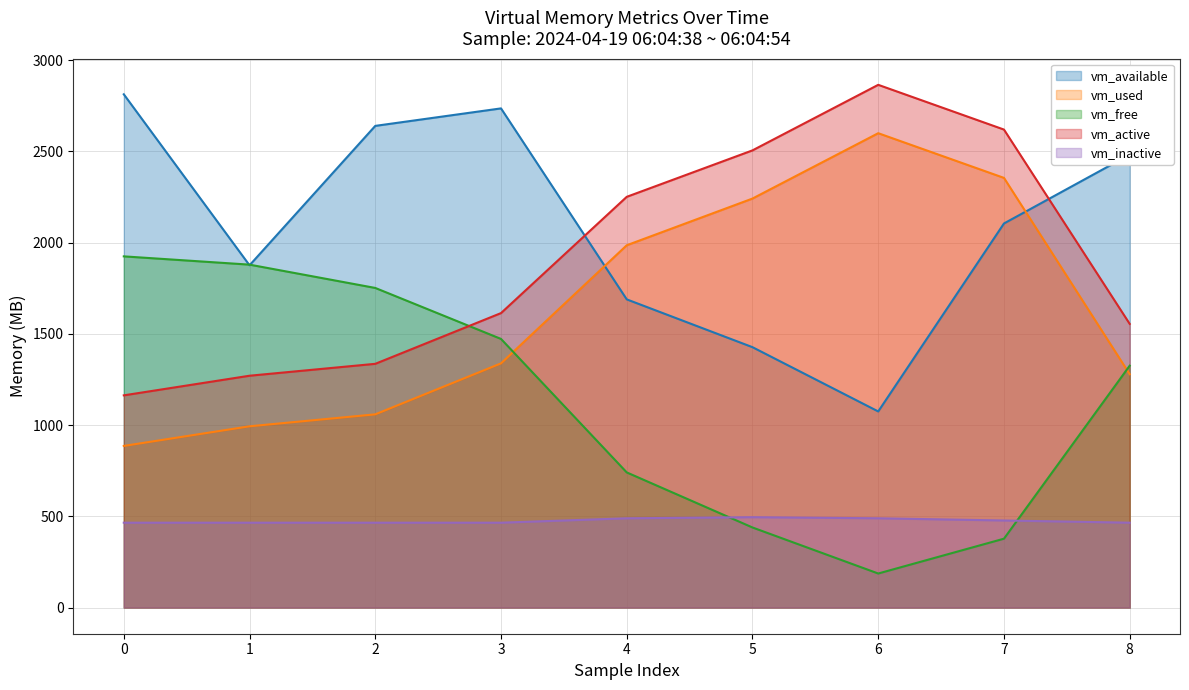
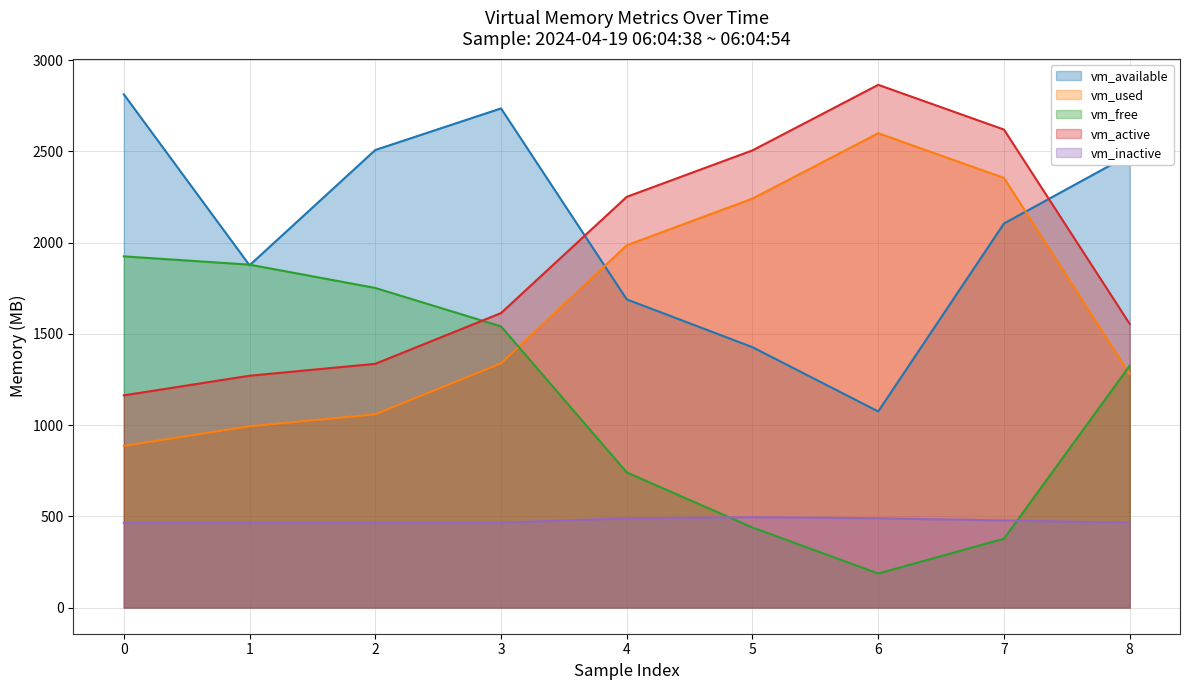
vm_available, 2: 2640 -> 2510
vm_free, 3: 1470 -> 1540
